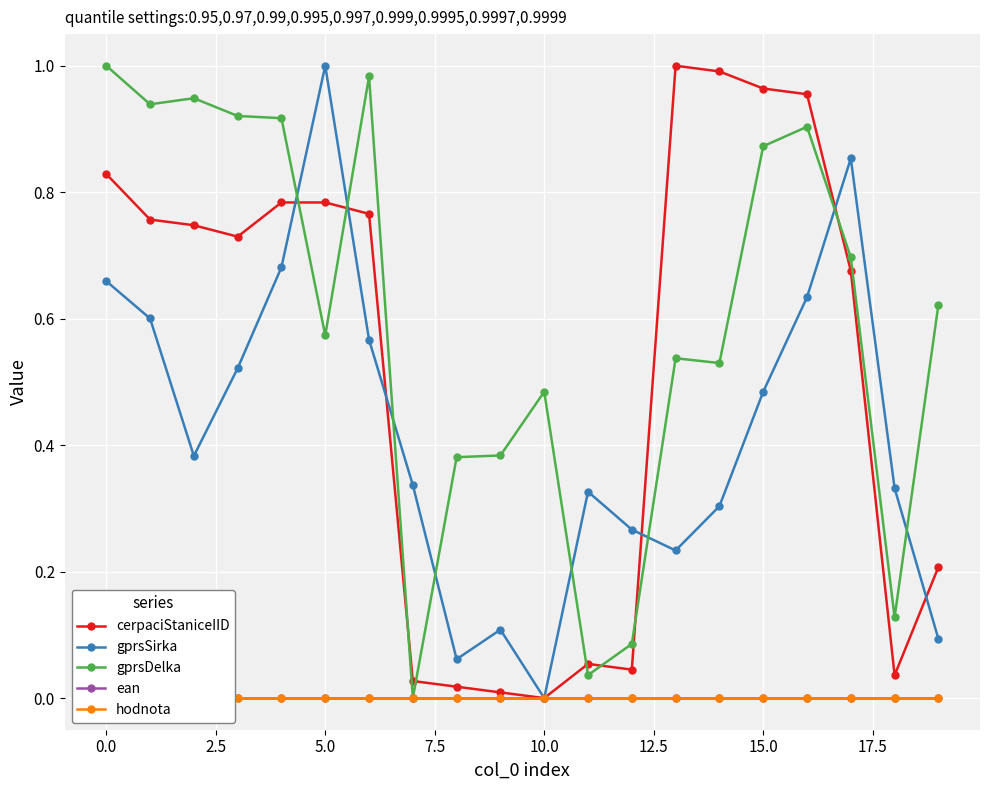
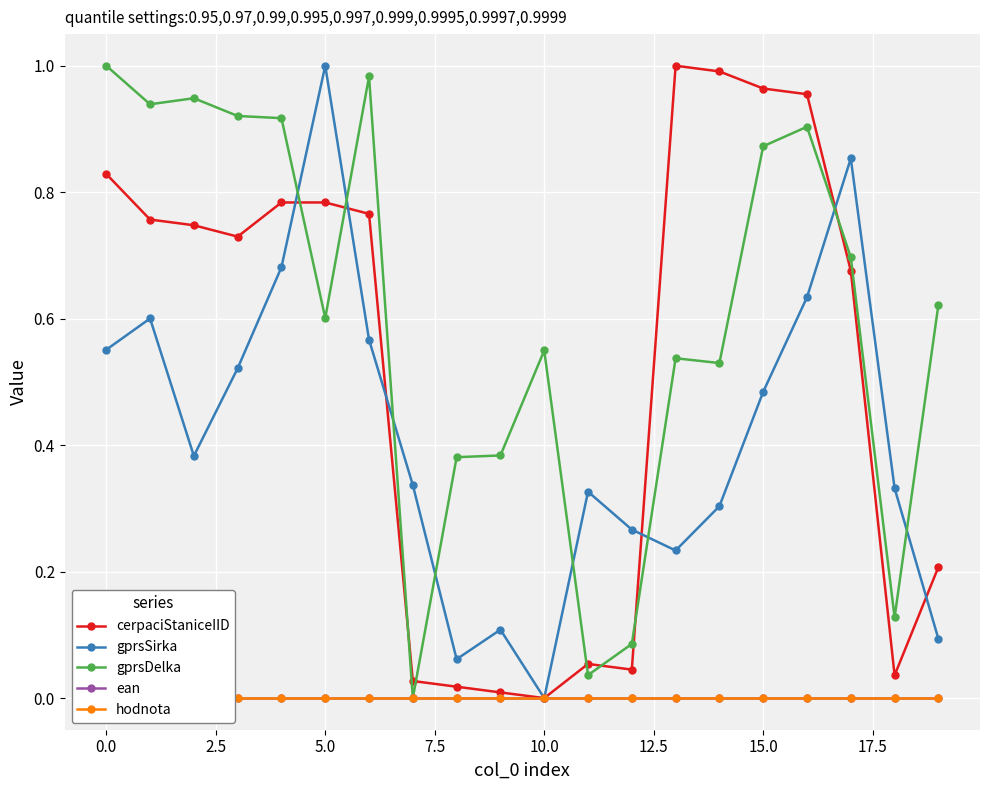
gprsSirka, 0.0: 0.66 -> 0.55
gprsDelka, 5.0: 0.57 -> 0.60
gprsDelka, 10.0: 0.48 -> 0.55
